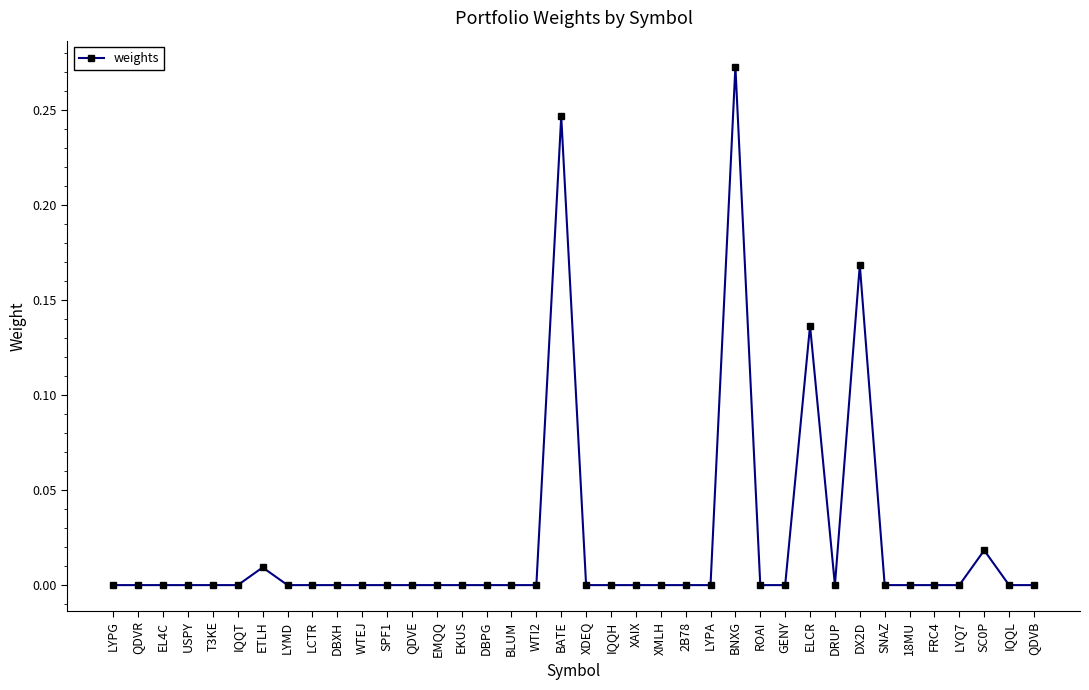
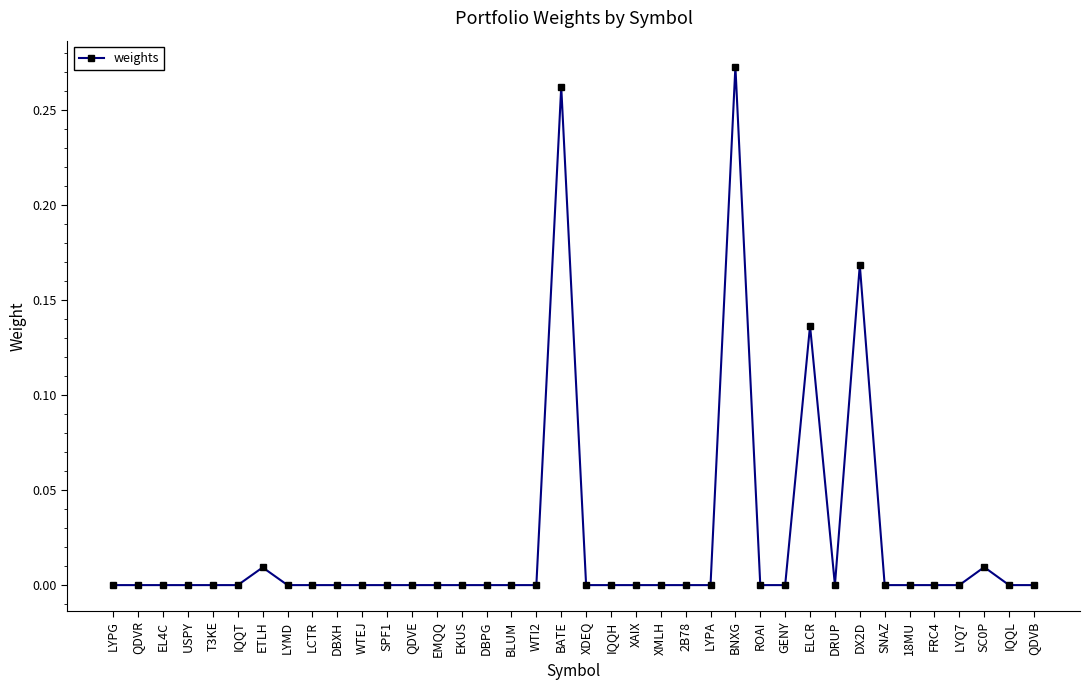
BATE: 0.247 -> 0.262
SC0P: 0.018 -> 0.009
